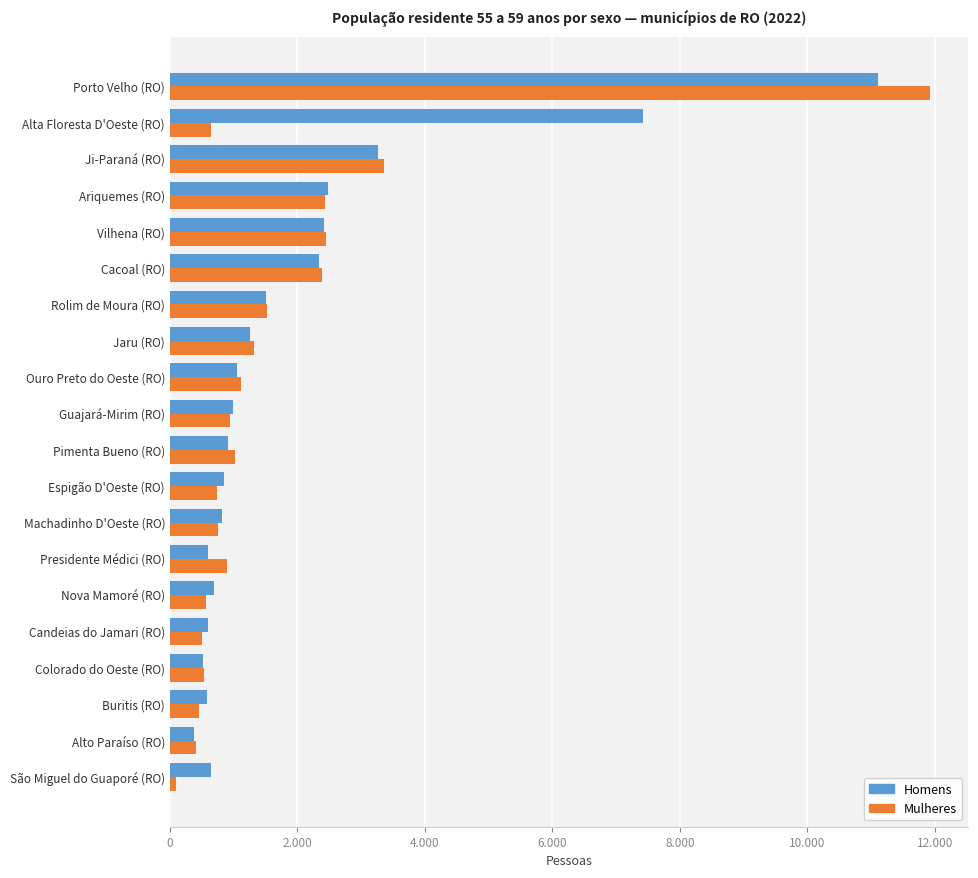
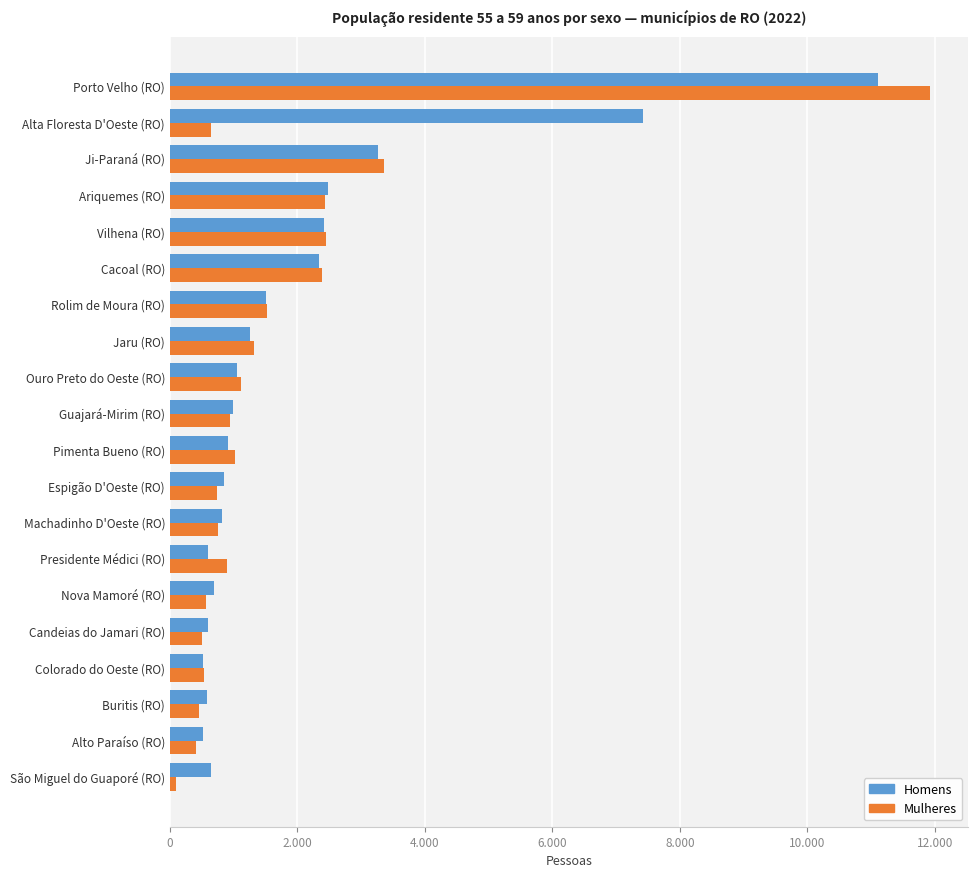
Homens, Alto Paraíso (RO): 0.4 -> 0.5
